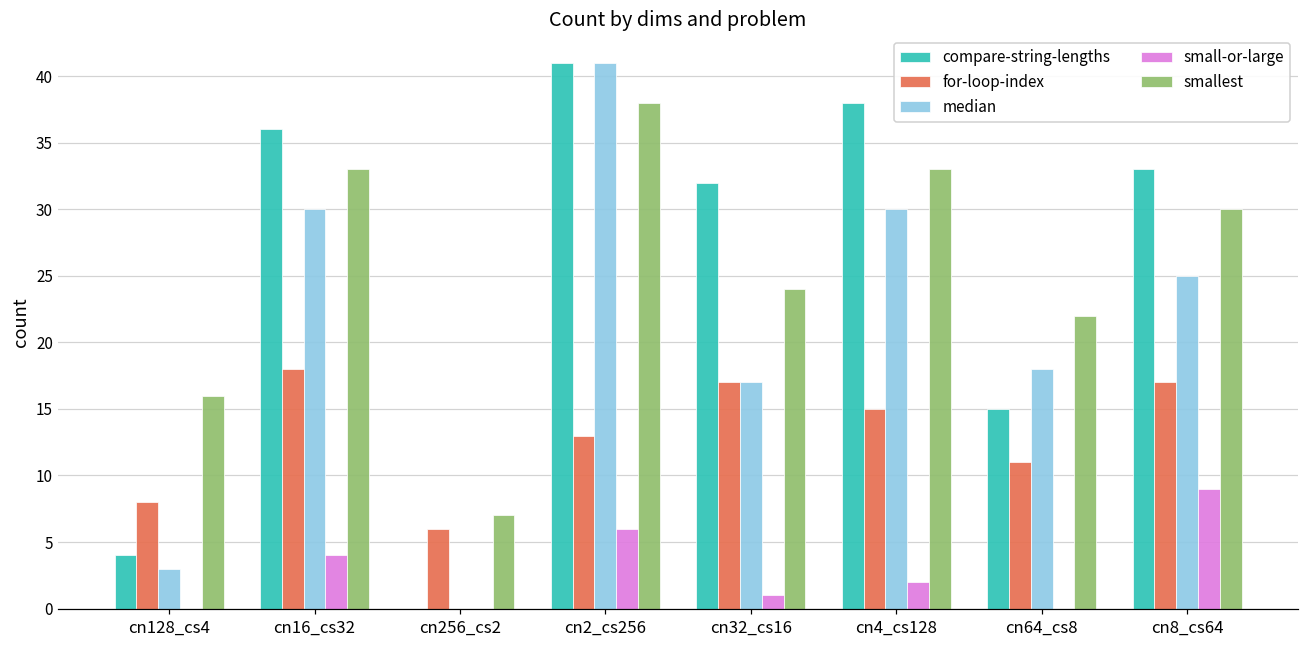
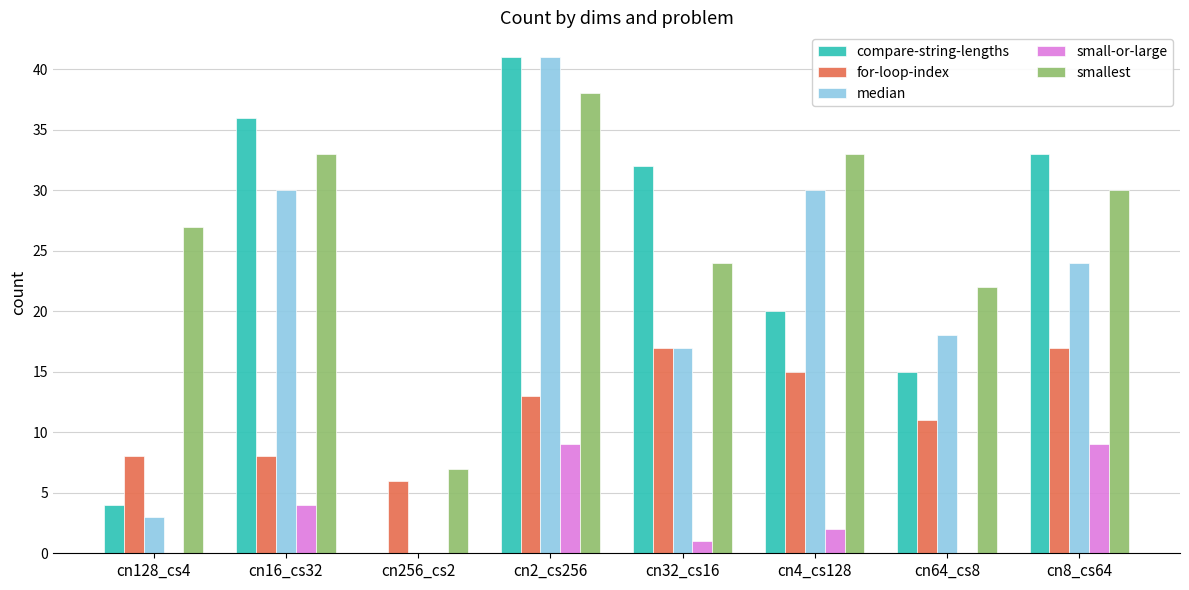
smallest, cn128_cs4: 16 -> 27
for-loop-index, cn16_cs32: 18 -> 8
small-or-large, cn2_cs256: 6 -> 9
compare-string-lengths, cn4_cs128: 38 -> 20
median, cn8_cs64: 25 -> 24
